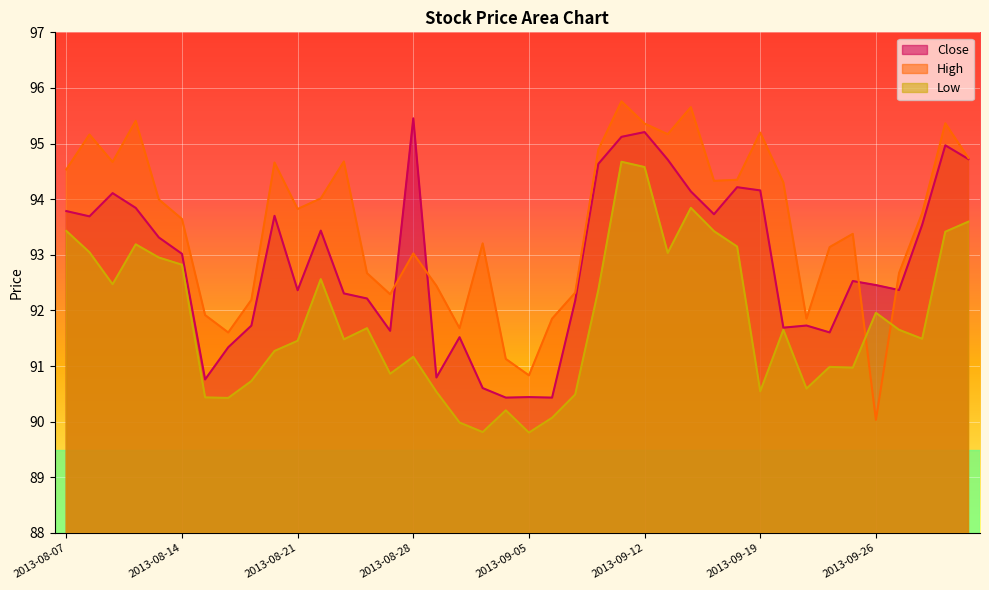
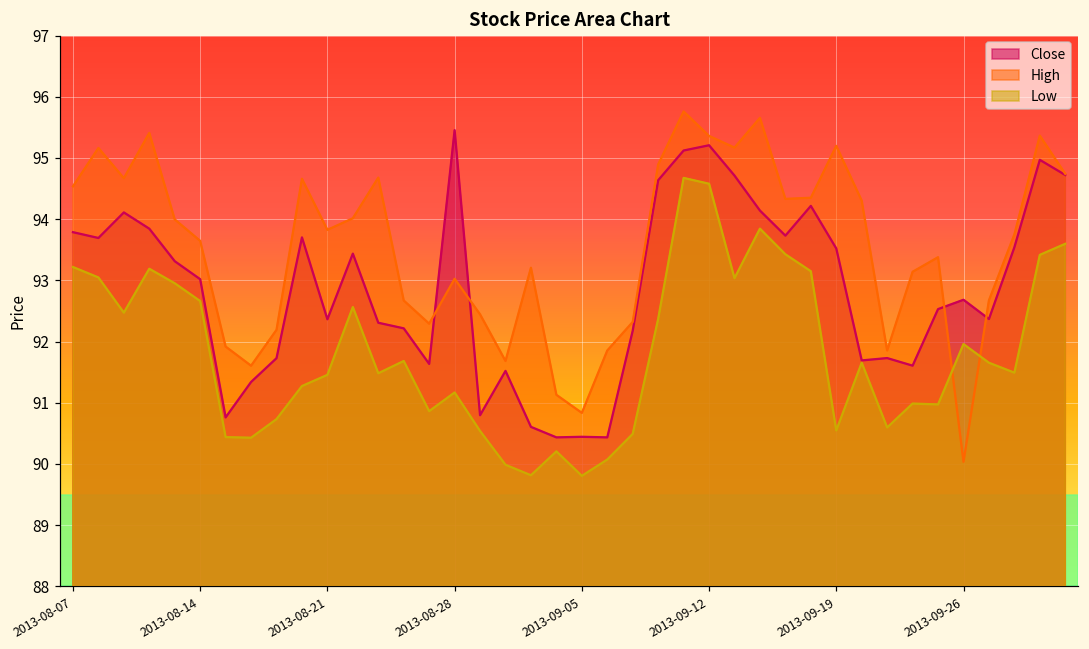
Low, 2013-08-07: 93.4 -> 93.2
Low, 2013-08-14: 92.8 -> 92.7
Close, 2013-09-19: 94.2 -> 93.5
Close, 2013-09-26: 92.5 -> 92.7
